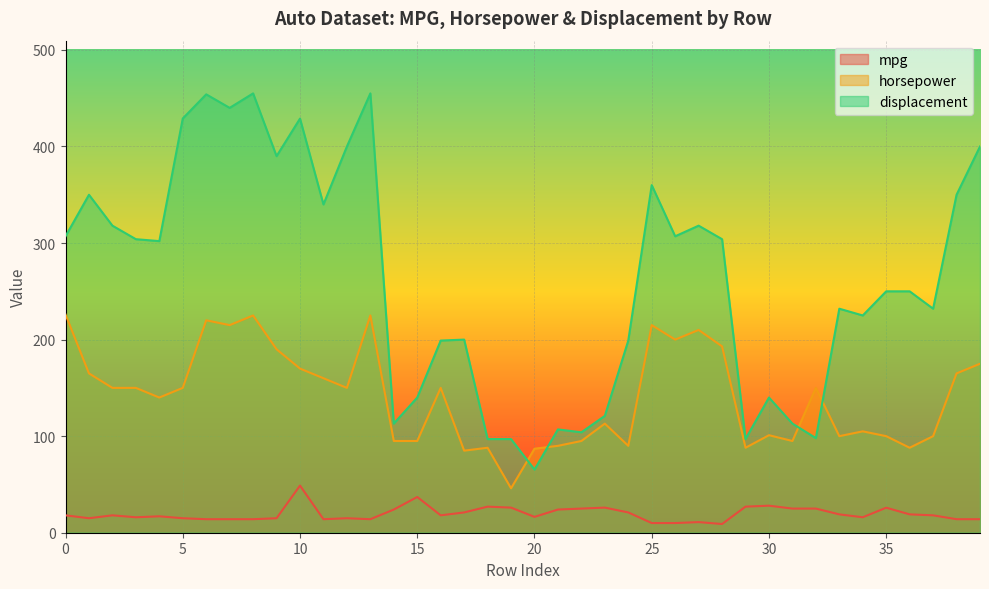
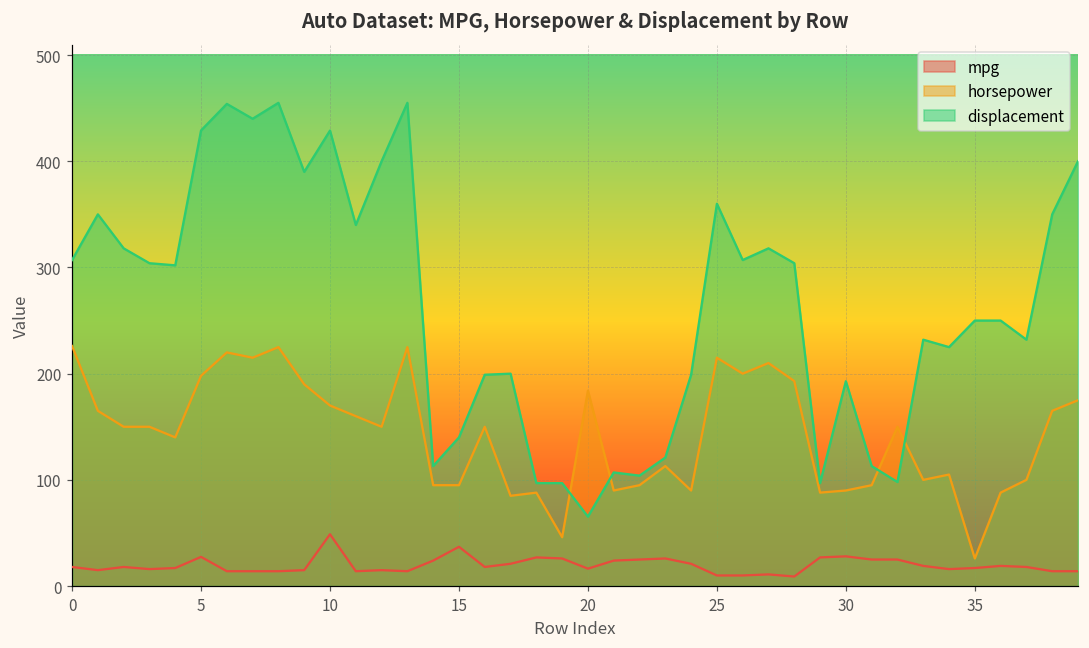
mpg, 5: 20 -> 30
horsepower, 5: 150 -> 200
horsepower, 20: 90 -> 180
horsepower, 30: 100 -> 90
displacement, 30: 140 -> 190
mpg, 35: 30 -> 20
horsepower, 35: 100 -> 30
